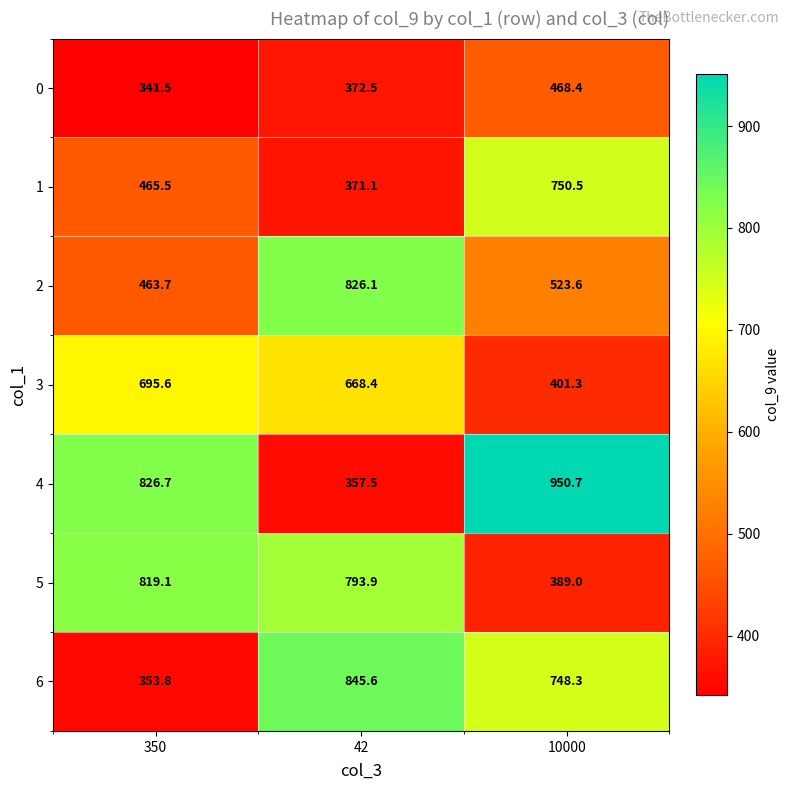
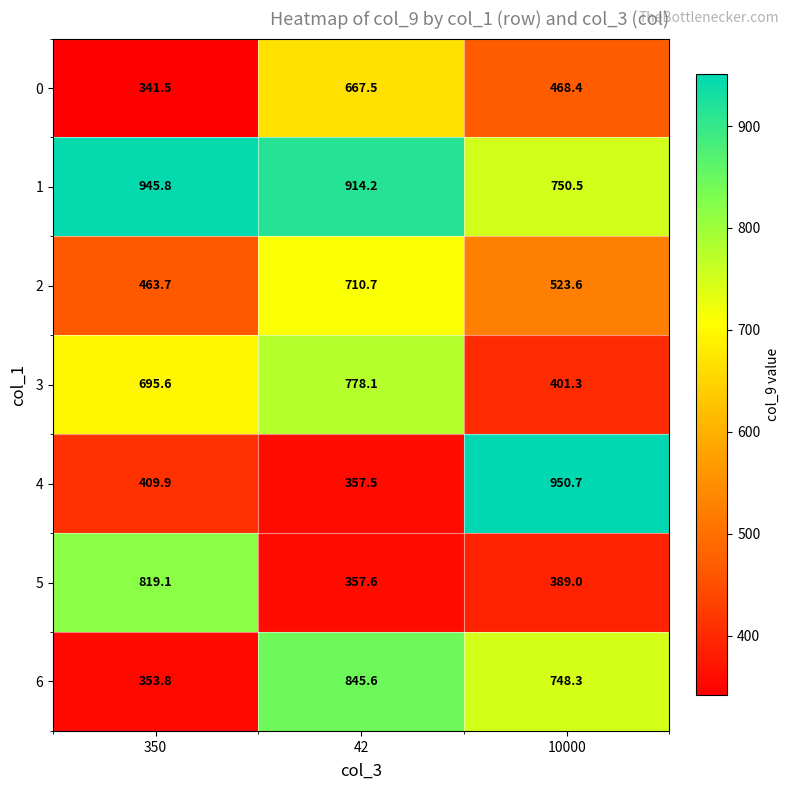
0, 42: 372.5 -> 667.5
1, 350: 465.5 -> 945.8
1, 42: 371.1 -> 914.2
2, 42: 826.1 -> 710.7
3, 42: 668.4 -> 778.1
4, 350: 826.7 -> 409.9
5, 42: 793.9 -> 357.6
